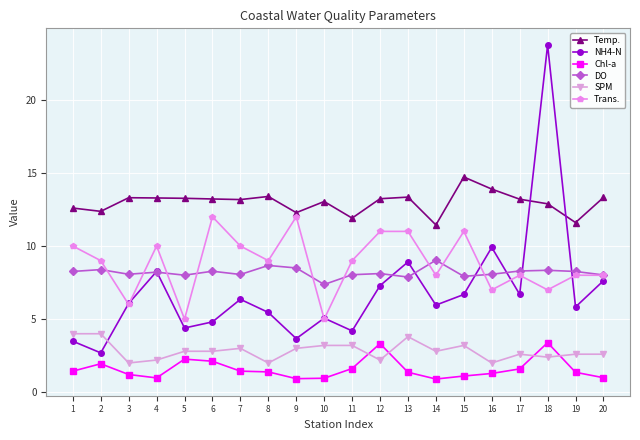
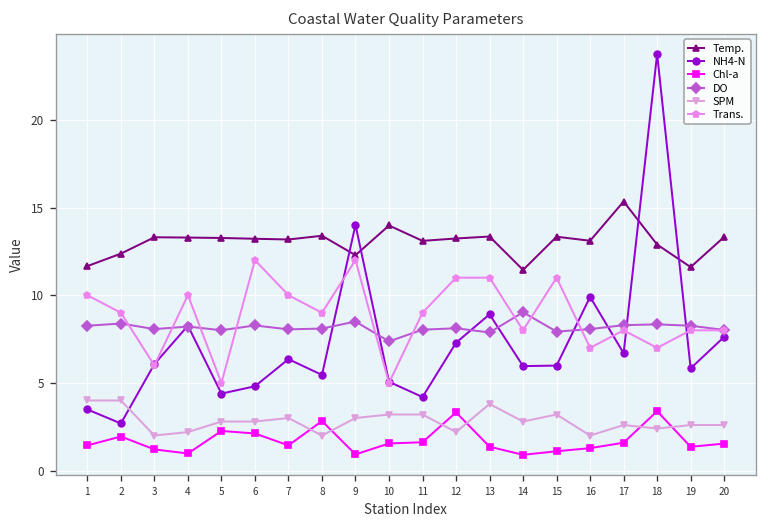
Temp., 1: 12.6 -> 11.7
Chl-a, 8: 1.4 -> 2.8
DO, 8: 8.7 -> 8.1
NH4-N, 9: 3.7 -> 14.0
Temp., 10: 13.0 -> 14.0
Chl-a, 10: 1.0 -> 1.5
Temp., 11: 11.9 -> 13.1
Temp., 15: 14.7 -> 13.3
NH4-N, 15: 6.7 -> 6.0
Temp., 16: 13.9 -> 13.1
Temp., 17: 13.2 -> 15.3
Chl-a, 20: 1.0 -> 1.5
